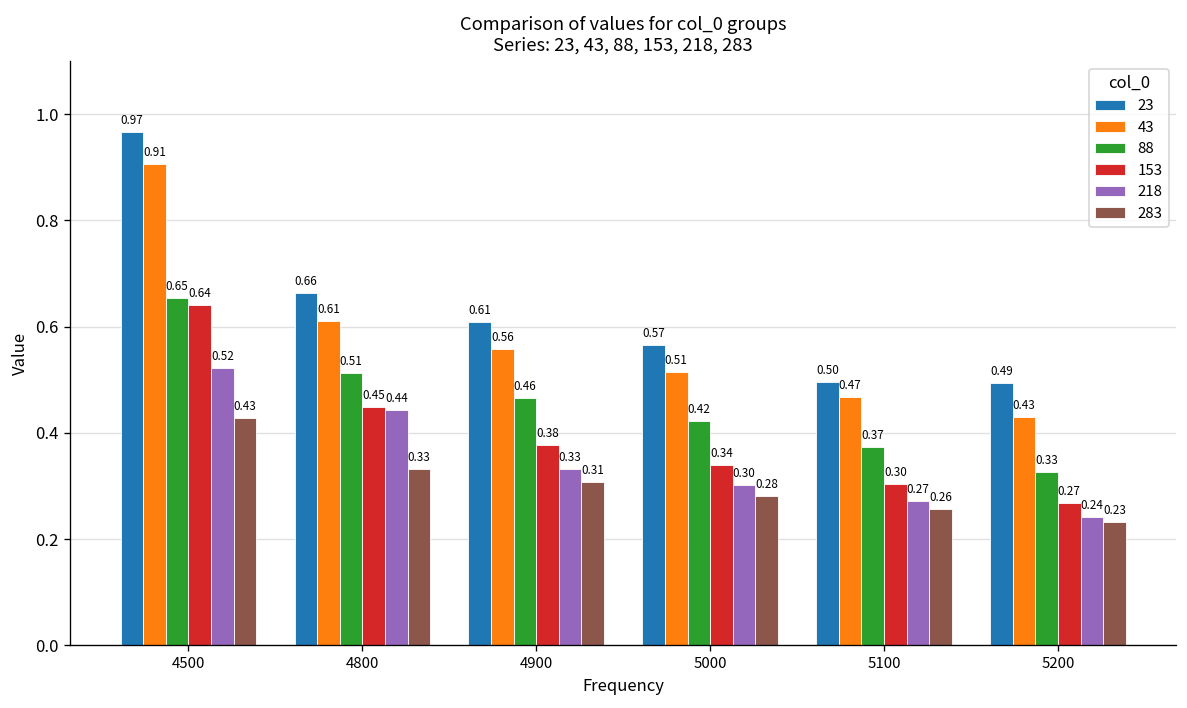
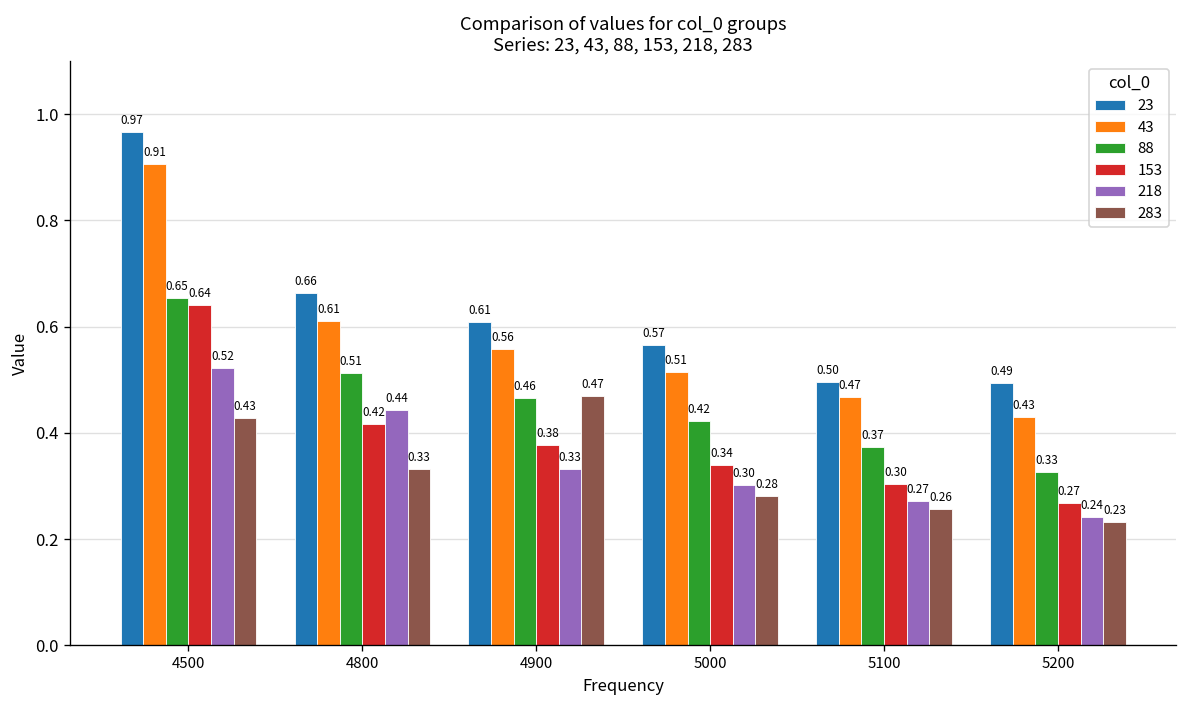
153, 4800: 0.45 -> 0.42
283, 4900: 0.31 -> 0.47
